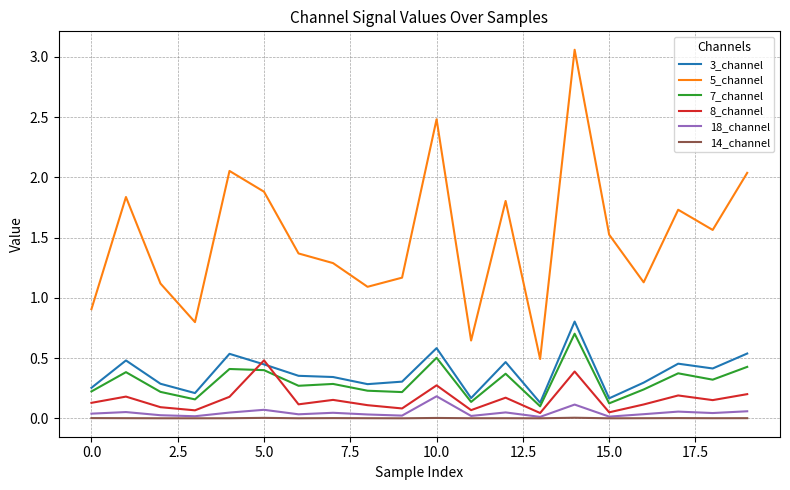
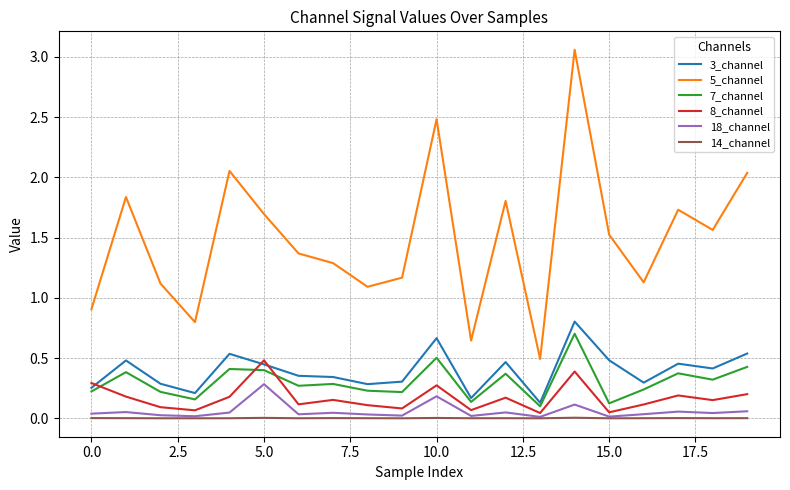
8_channel, 0.0: 0.13 -> 0.29
5_channel, 5.0: 1.88 -> 1.69
18_channel, 5.0: 0.07 -> 0.28
3_channel, 10.0: 0.58 -> 0.66
3_channel, 15.0: 0.17 -> 0.48
